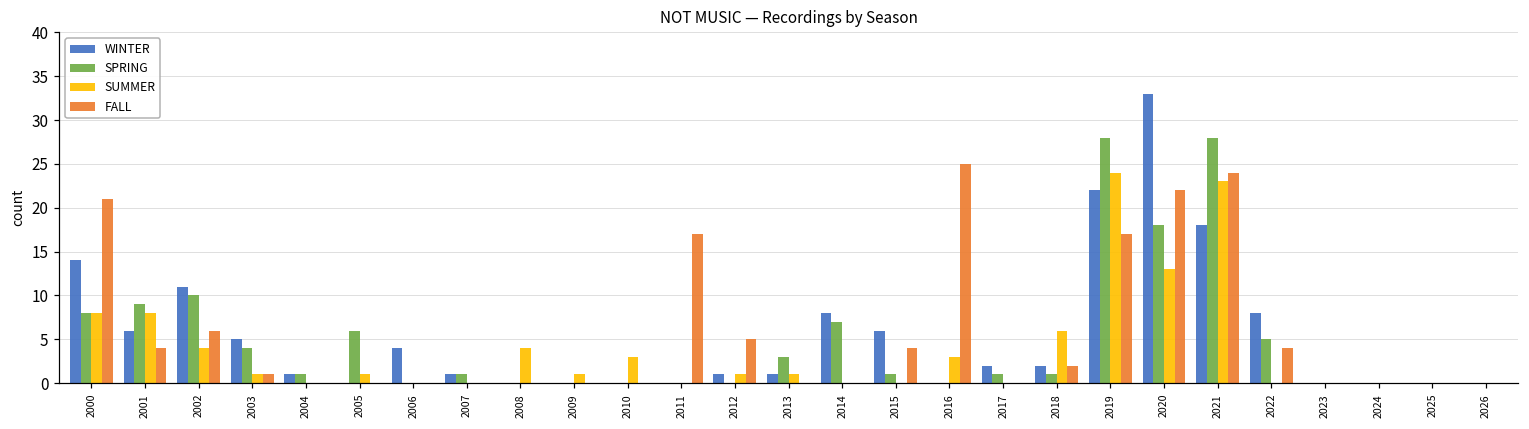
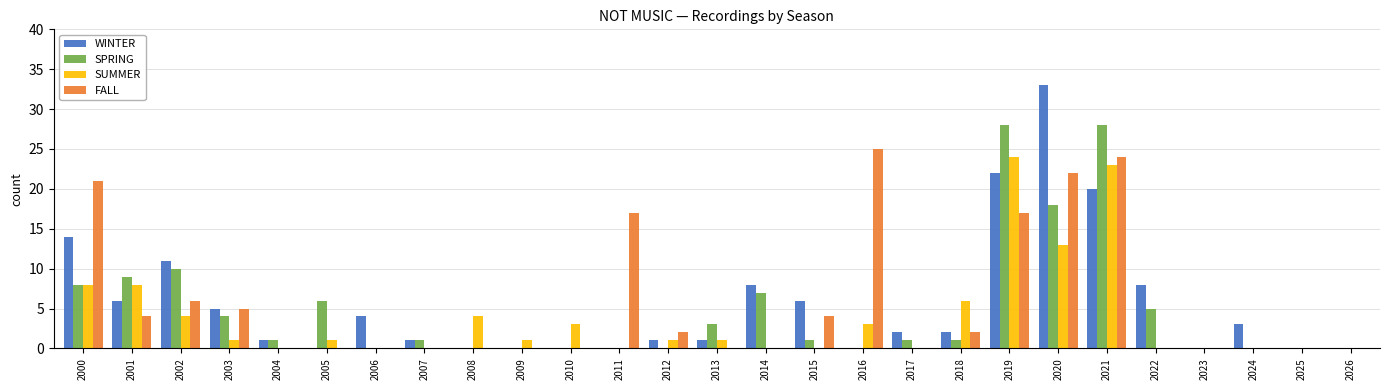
FALL, 2003: 1 -> 5
FALL, 2012: 5 -> 2
WINTER, 2021: 18 -> 20
FALL, 2022: 4 -> 0
WINTER, 2024: 0 -> 3
